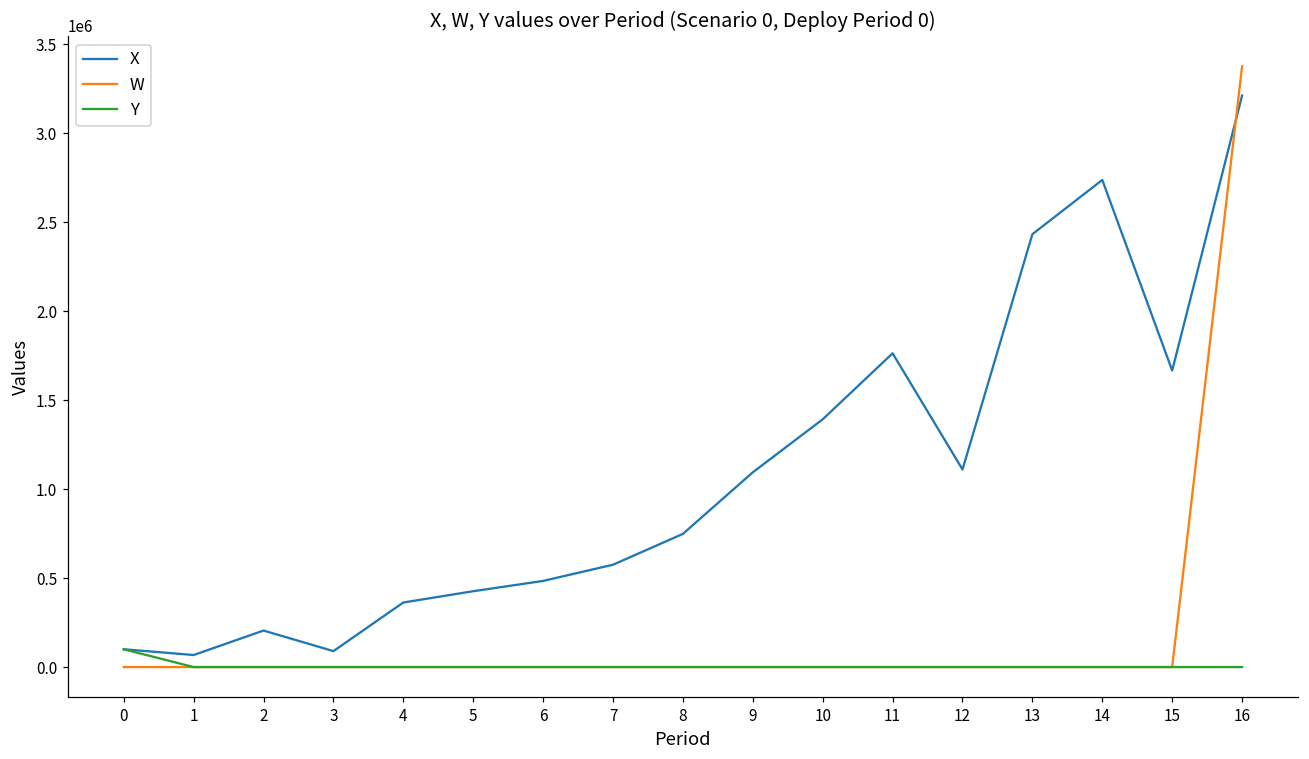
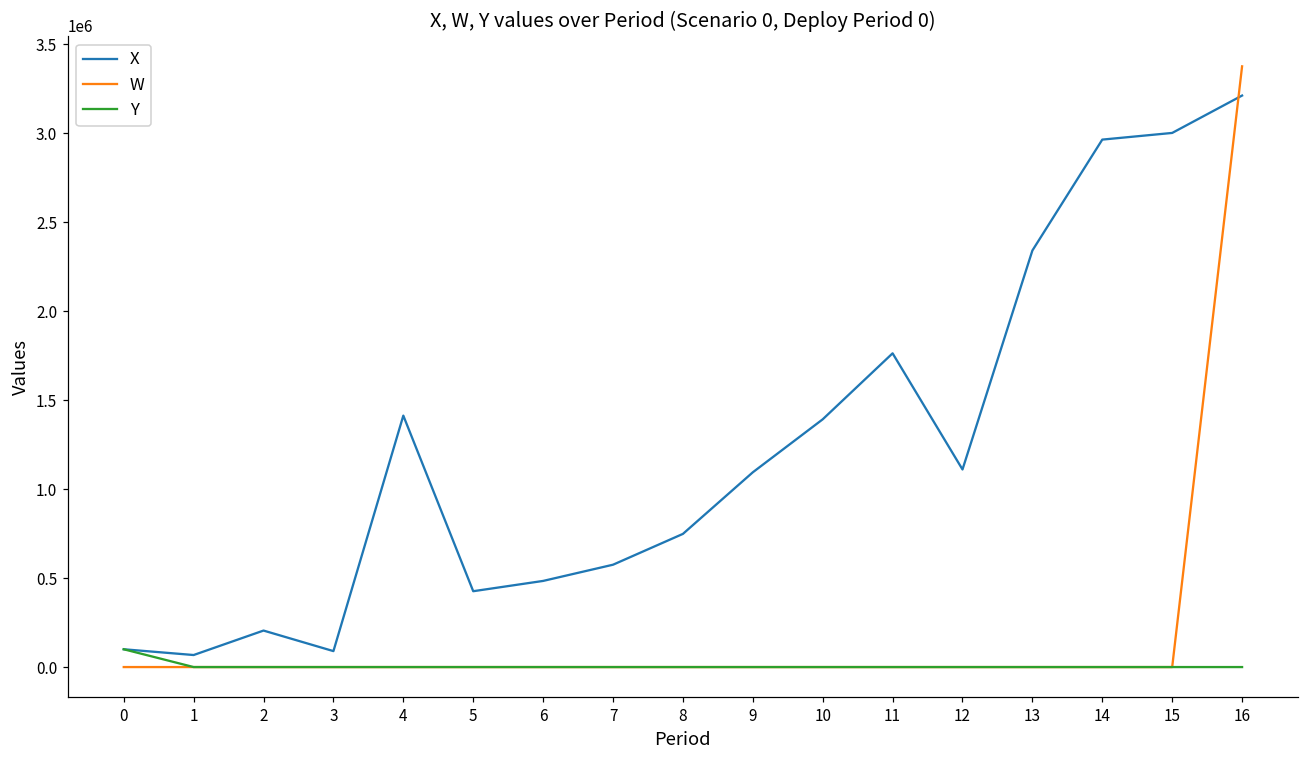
X, 4: 360000 -> 1410000
X, 13: 2430000 -> 2340000
X, 14: 2740000 -> 2960000
X, 15: 1670000 -> 3000000
